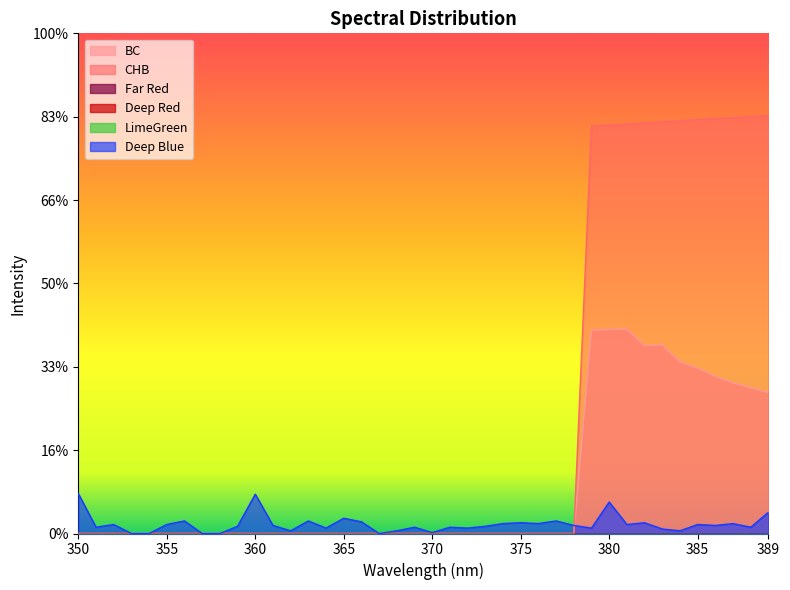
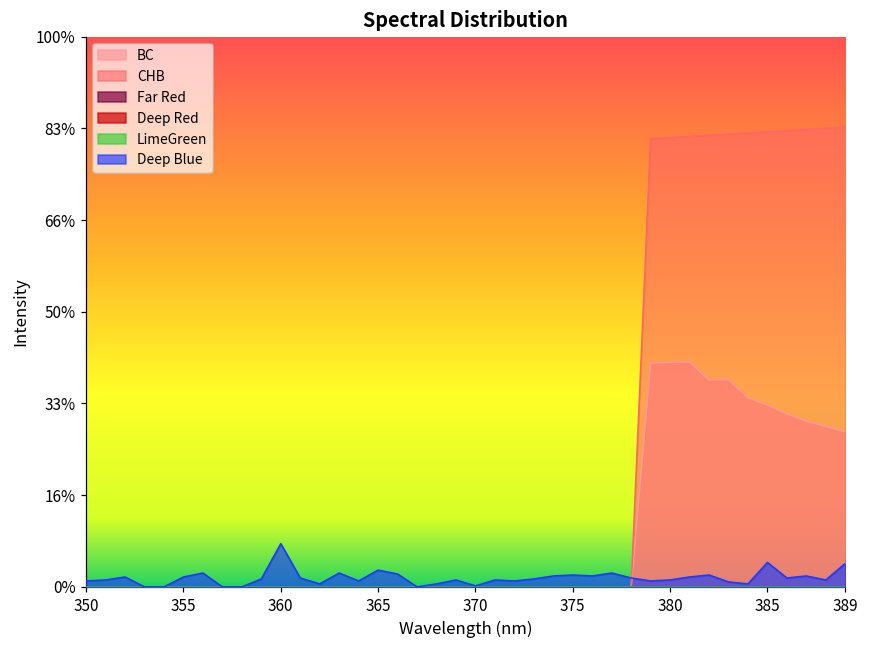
Deep Blue, 350: 8% -> 1%
Deep Blue, 380: 6% -> 1%
Deep Blue, 385: 2% -> 4%
